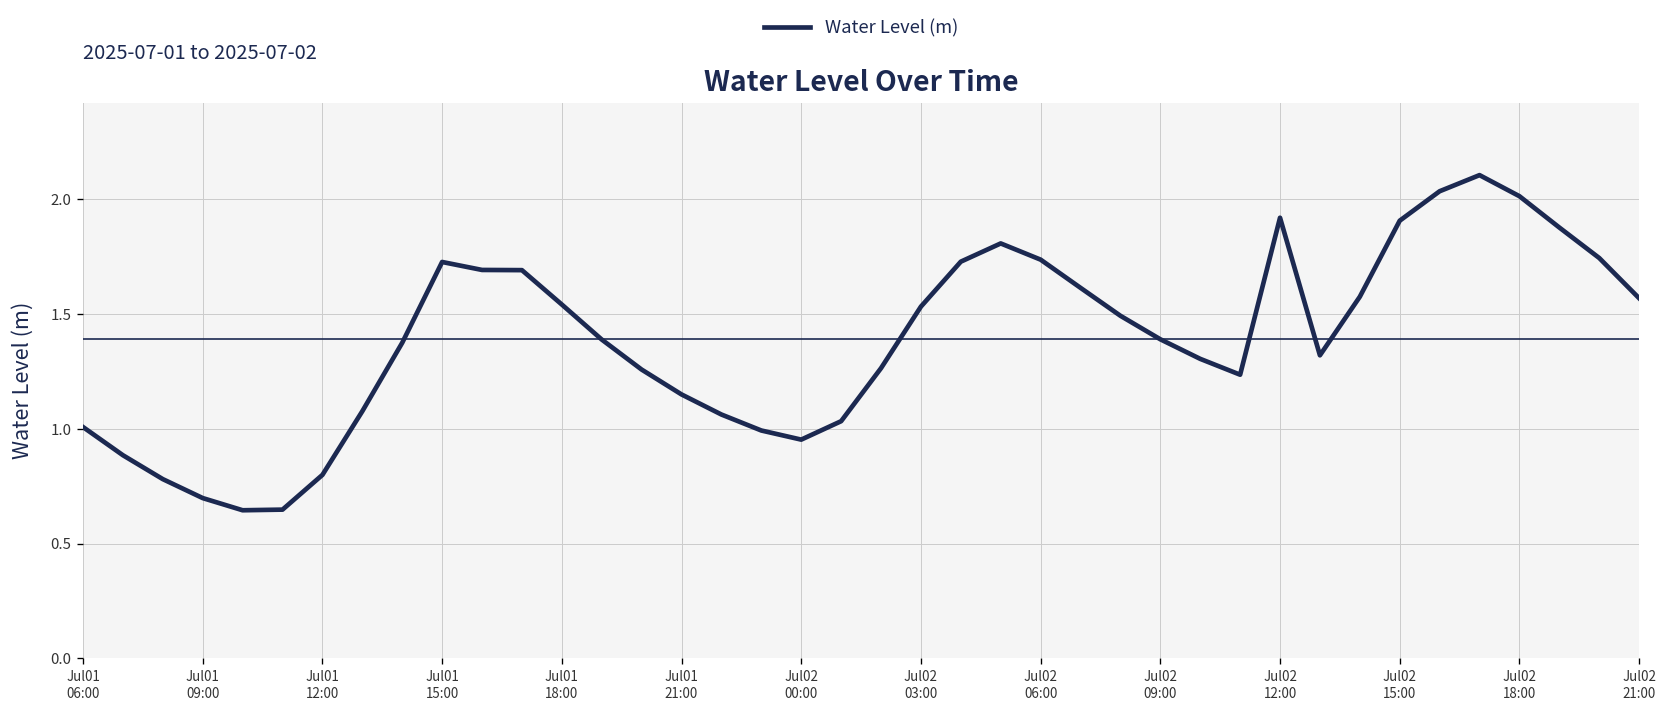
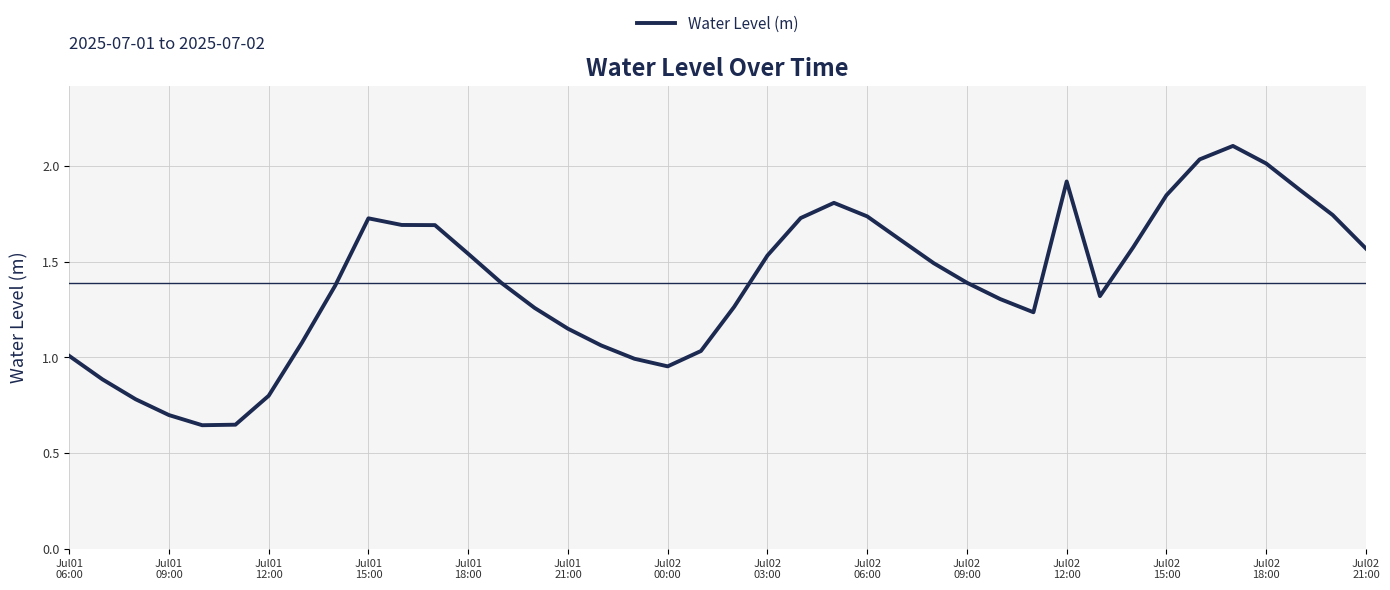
Jul02 15:00: 1.91 -> 1.85
